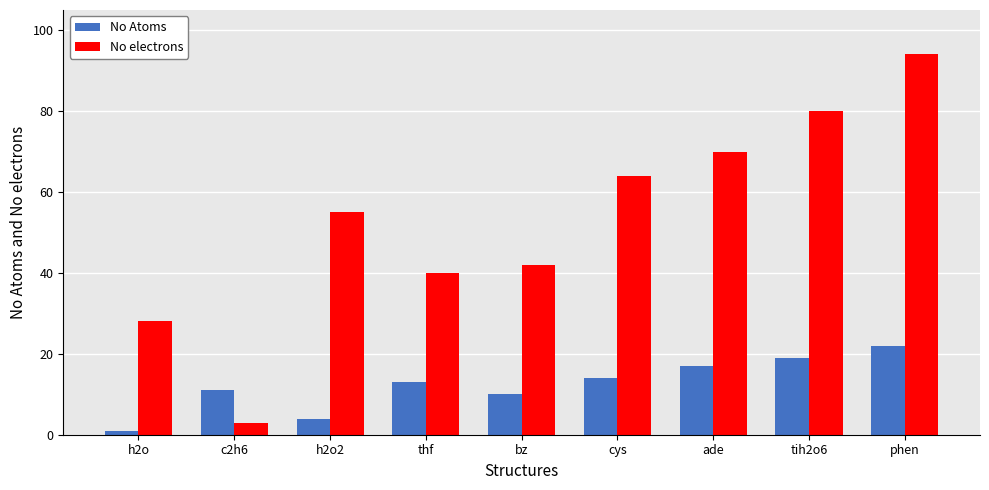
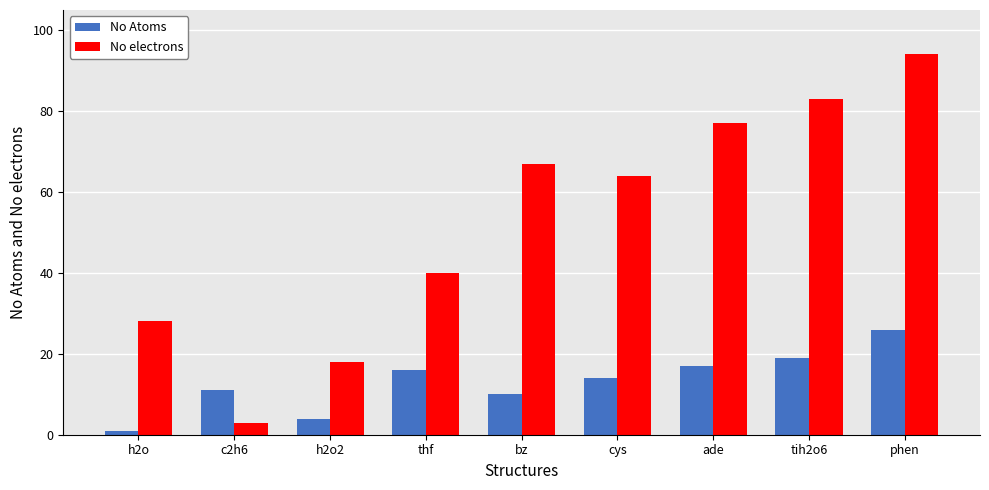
No electrons, h2o2: 55 -> 18
No Atoms, thf: 13 -> 16
No electrons, bz: 42 -> 67
No electrons, ade: 70 -> 77
No electrons, tih2o6: 80 -> 83
No Atoms, phen: 22 -> 26
